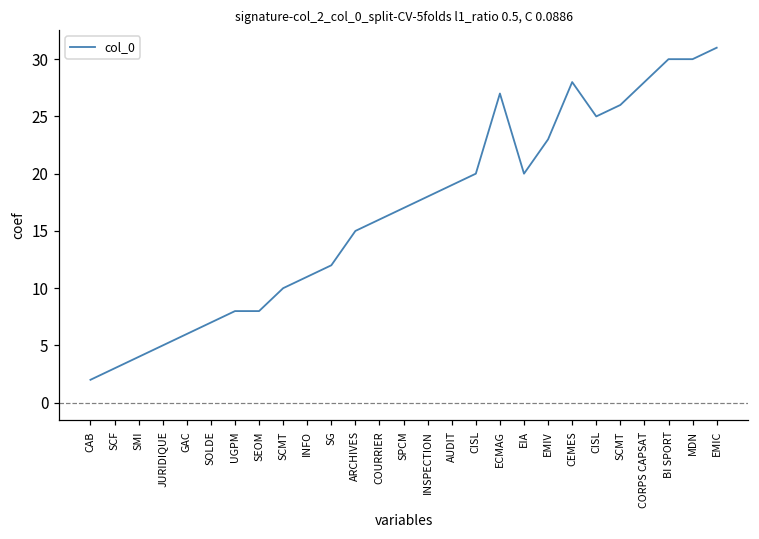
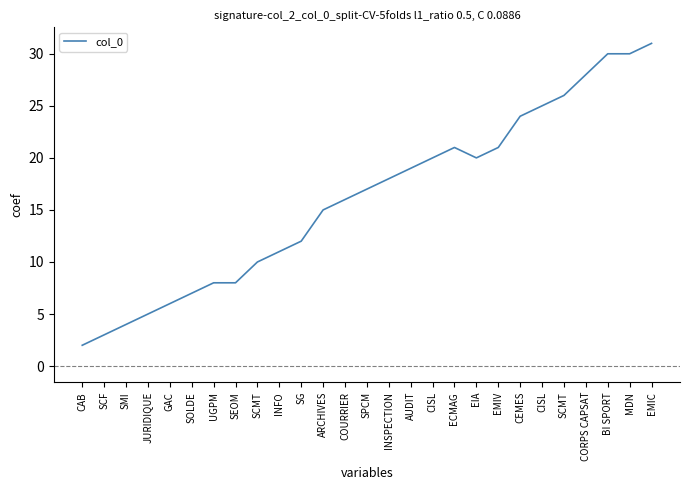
ECMAG: 27 -> 21
EMIV: 23 -> 21
CEMES: 28 -> 24
